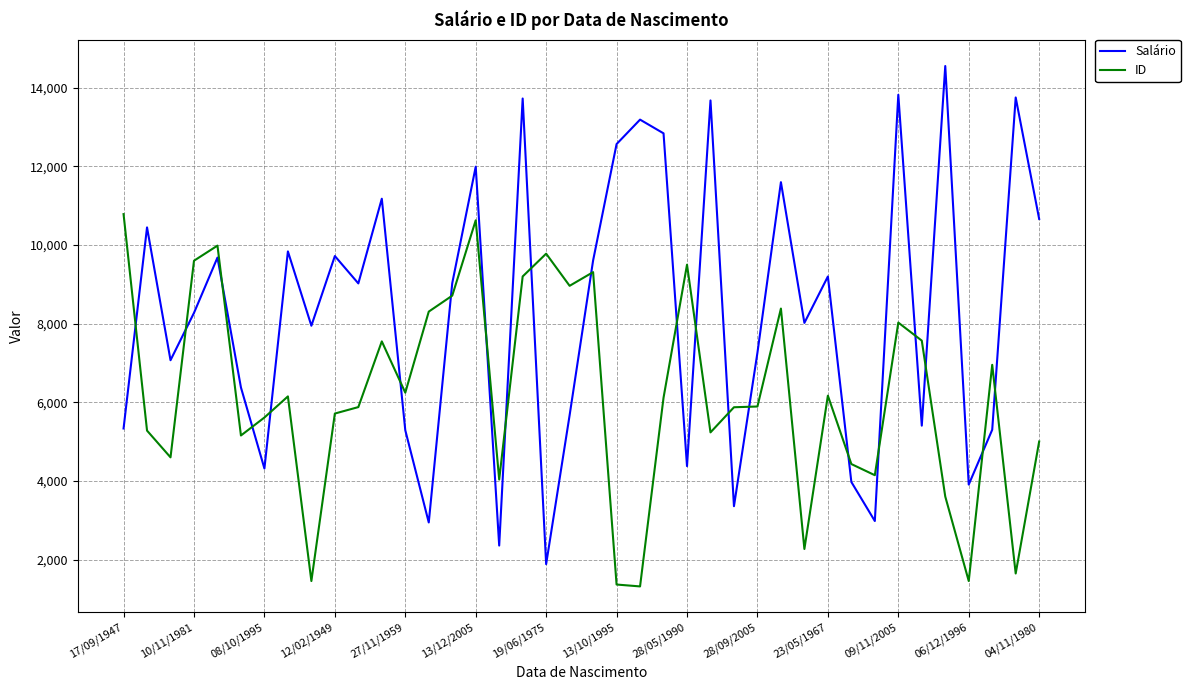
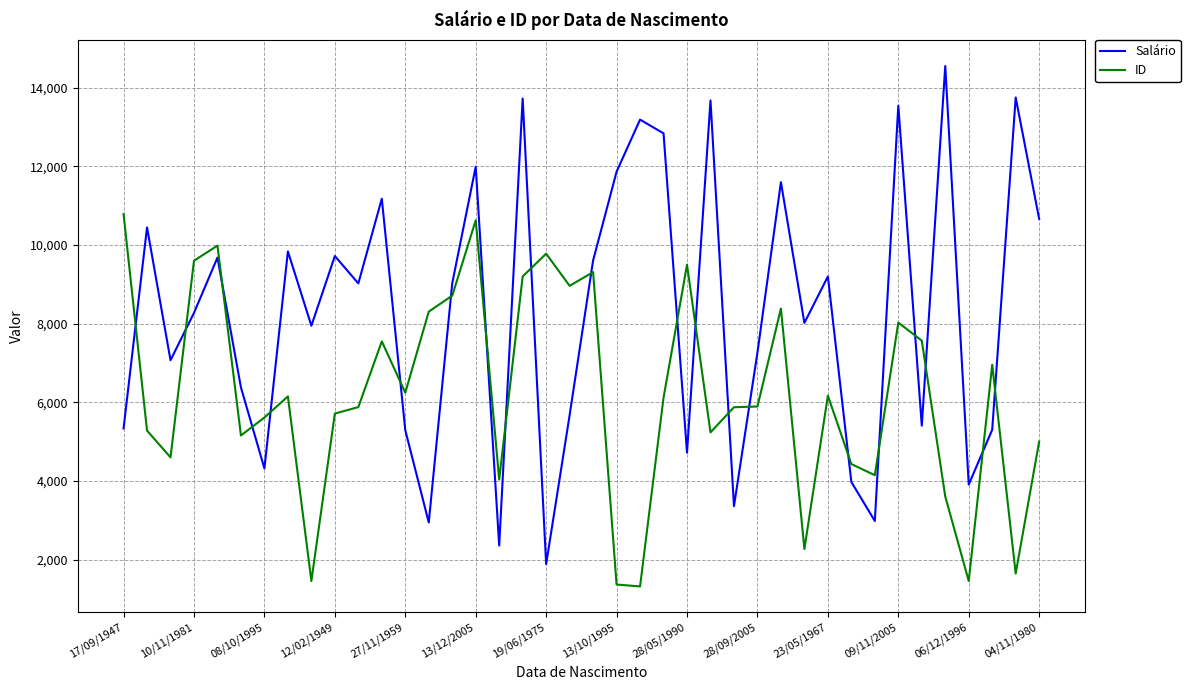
Salário, 13/10/1995: 12,600 -> 11,900
Salário, 28/05/1990: 4,400 -> 4,700
Salário, 09/11/2005: 13,800 -> 13,500
